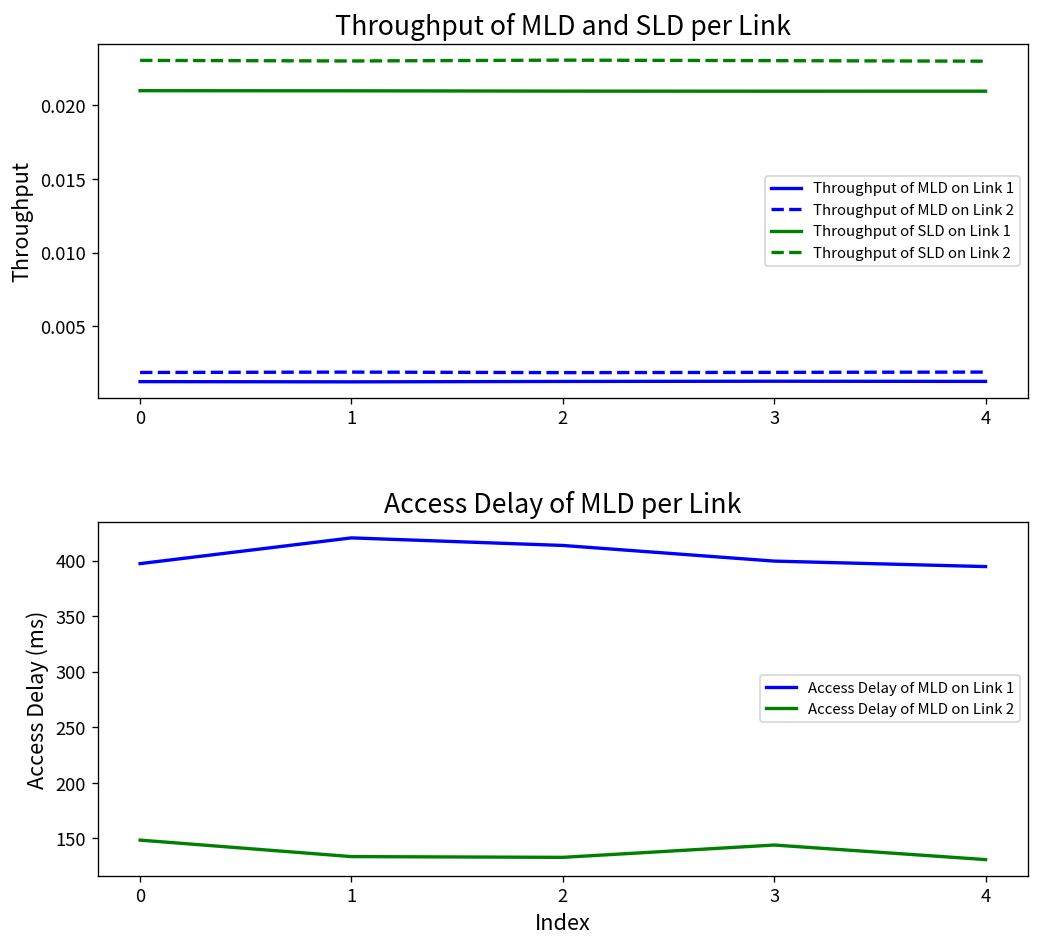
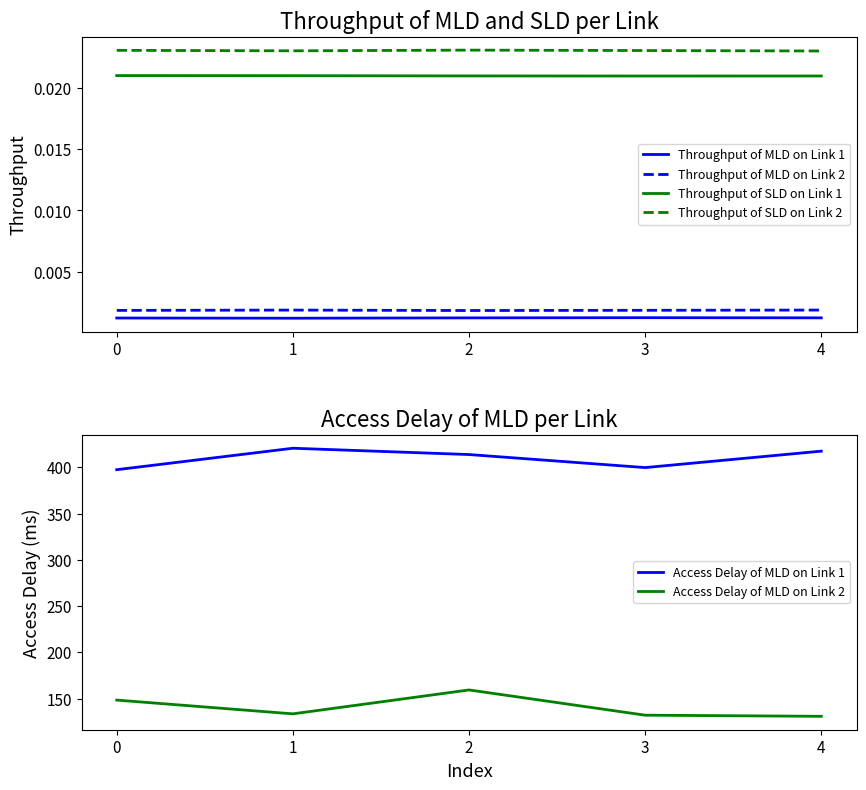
Access Delay of MLD per Link, Access Delay of MLD on Link 2, 2: 130 -> 160
Access Delay of MLD per Link, Access Delay of MLD on Link 2, 3: 140 -> 130
Access Delay of MLD per Link, Access Delay of MLD on Link 1, 4: 390 -> 420
